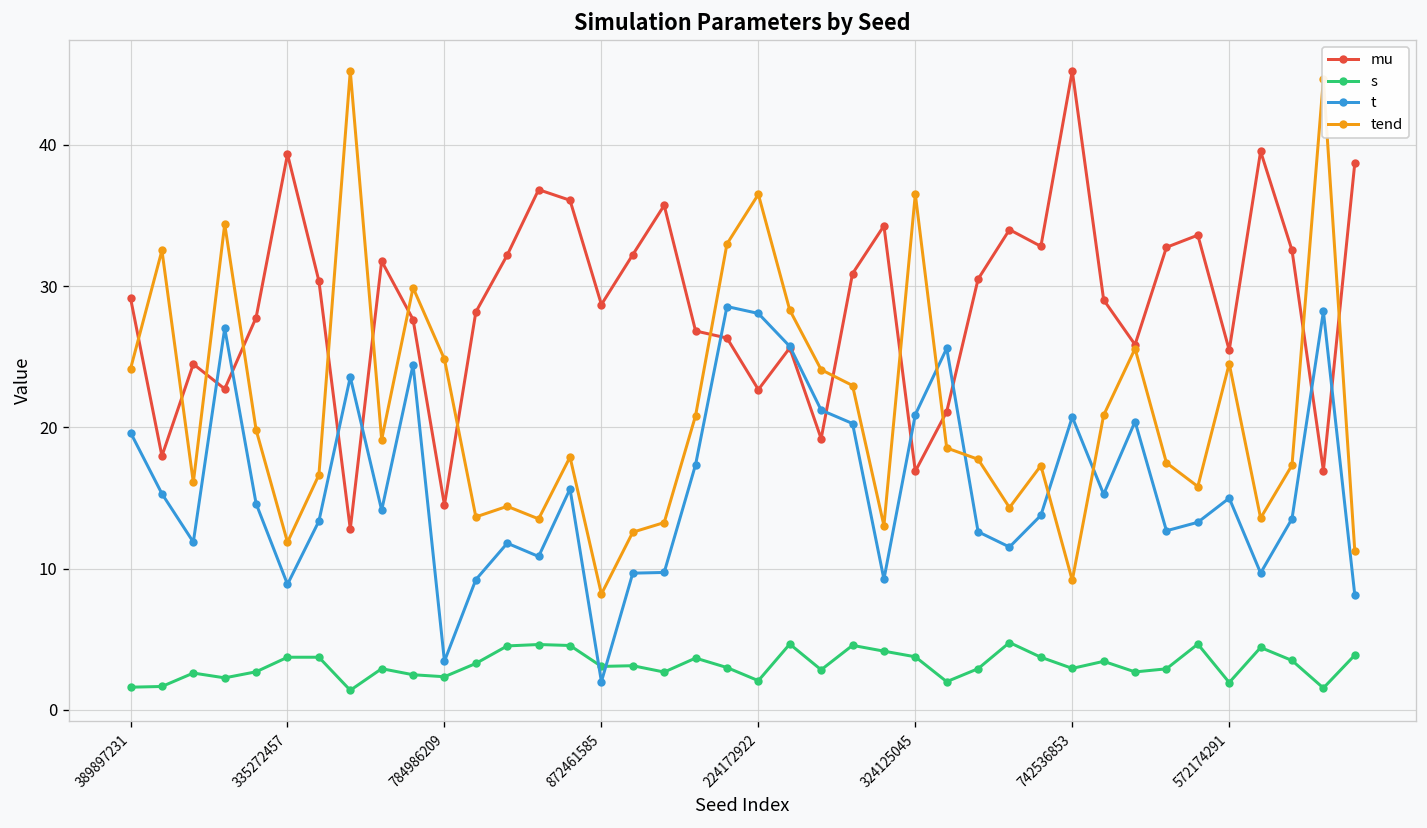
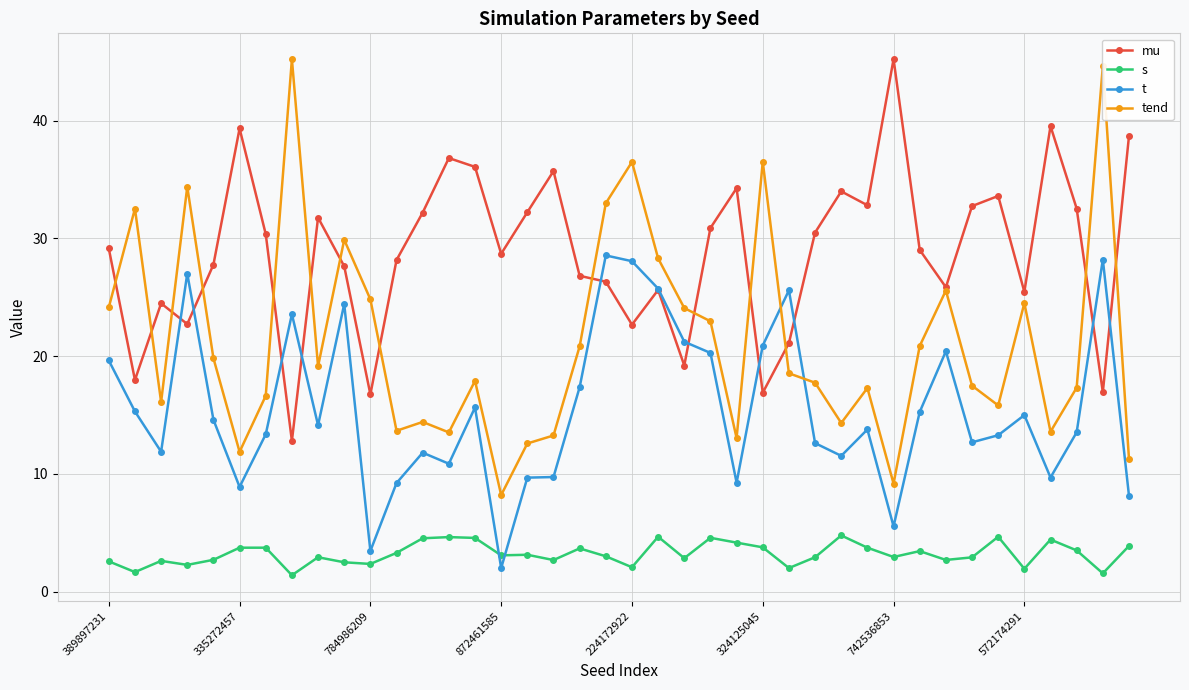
s, 389897231: 1.6 -> 2.6
mu, 784986209: 14.5 -> 16.8
t, 742536853: 20.7 -> 5.5
